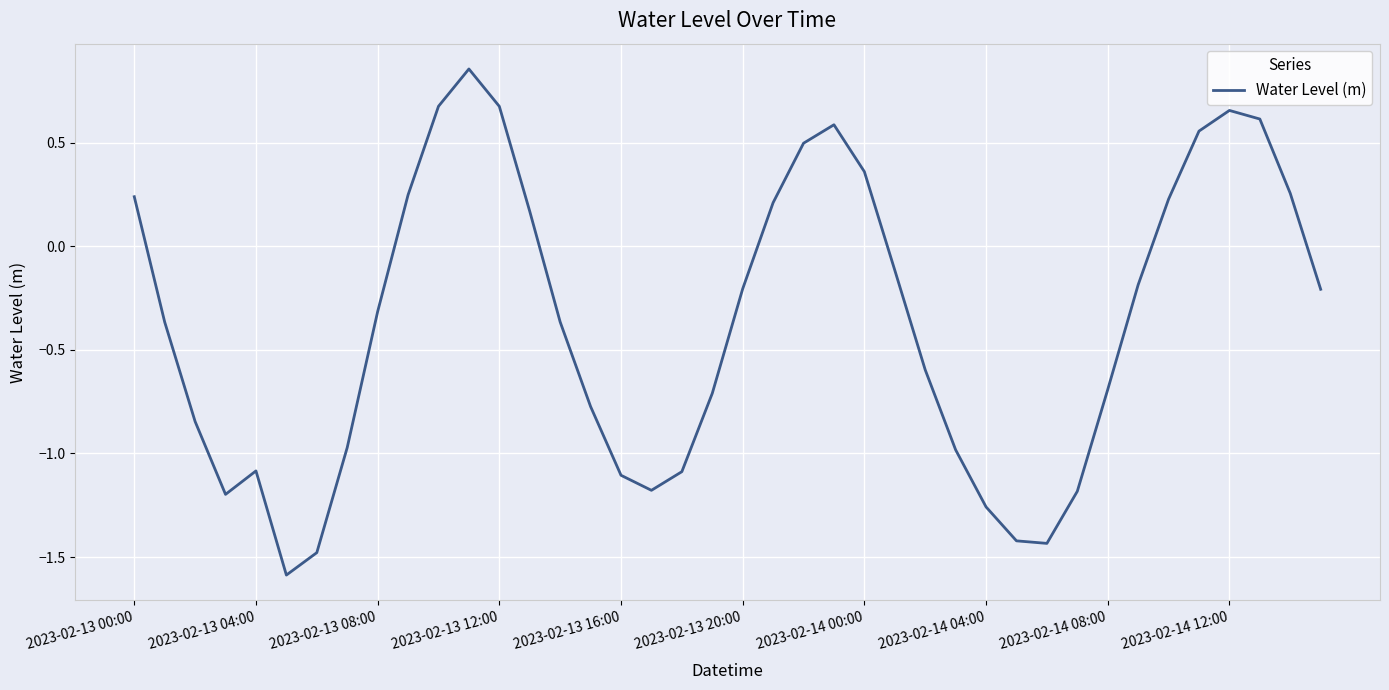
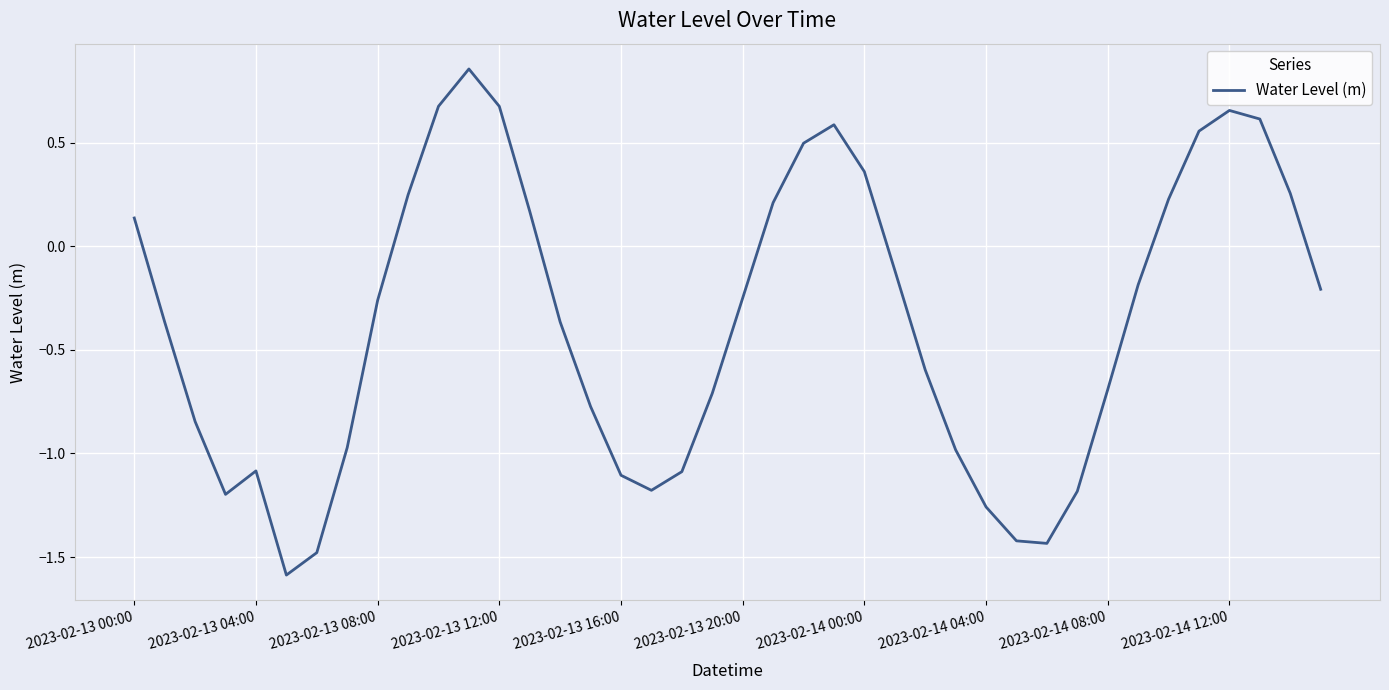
2023-02-13 00:00: 0.24 -> 0.14
2023-02-13 08:00: -0.32 -> -0.26
2023-02-13 20:00: -0.21 -> -0.25
